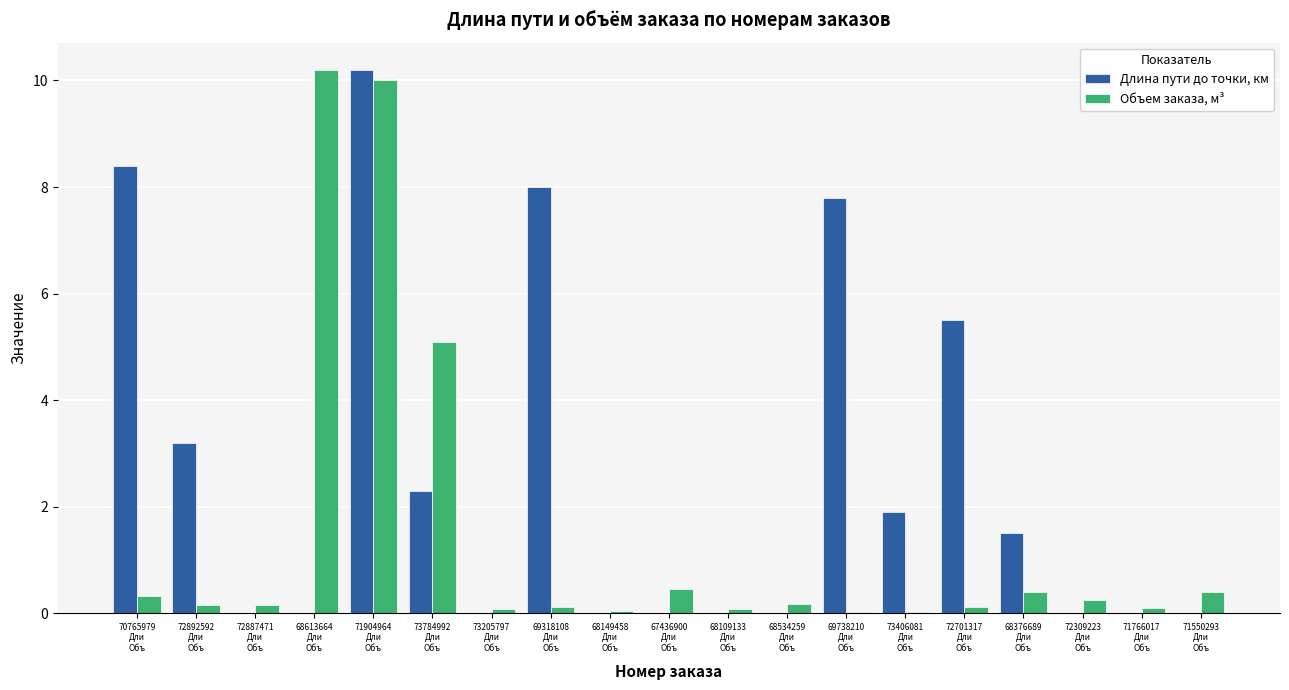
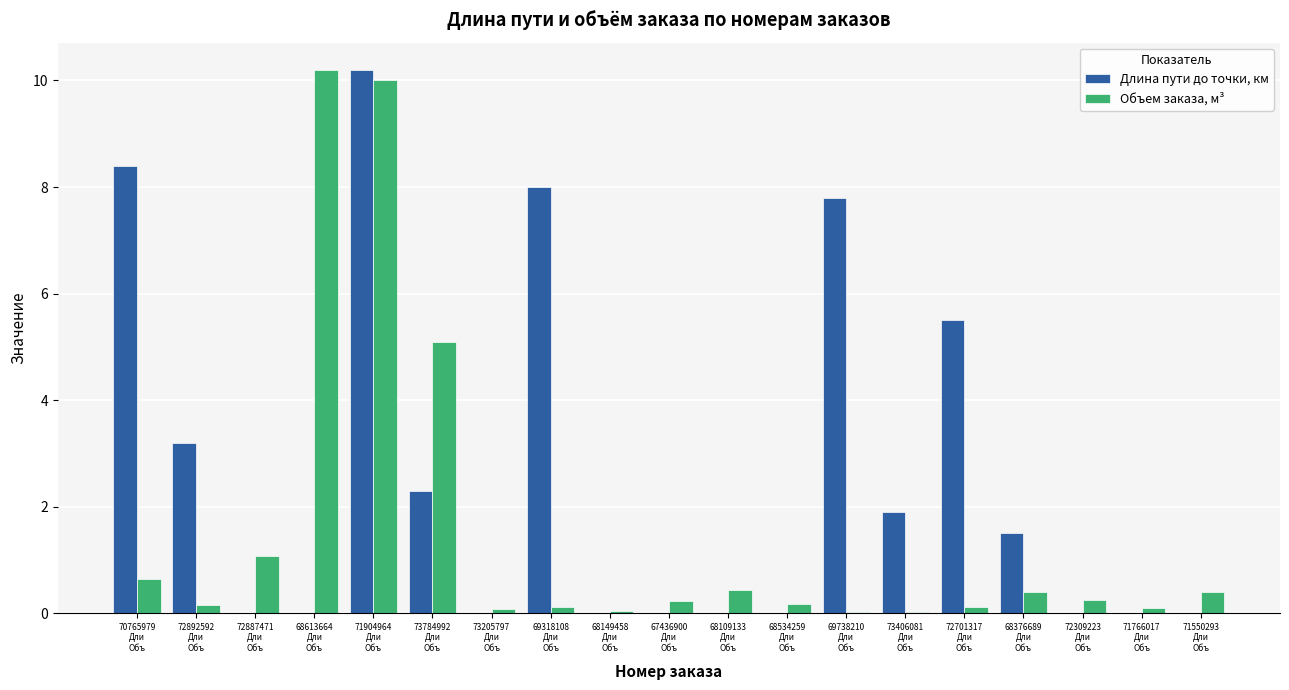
Объем заказа, м³, 70765979 Дли Объ: 0.3 -> 0.6
Объем заказа, м³, 72887471 Дли Объ: 0.2 -> 1.1
Объем заказа, м³, 67436900 Дли Объ: 0.5 -> 0.2
Объем заказа, м³, 68109133 Дли Объ: 0.1 -> 0.4
